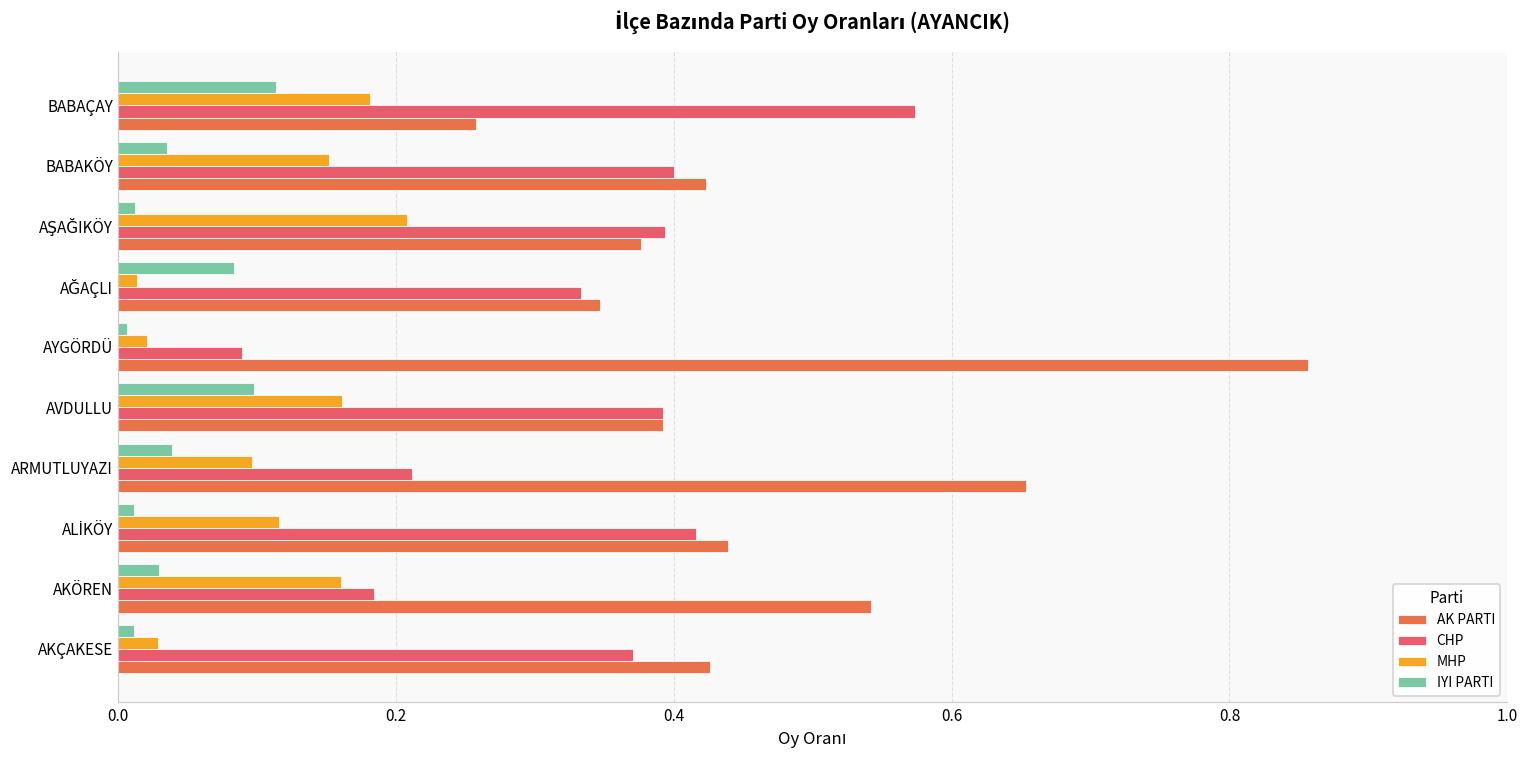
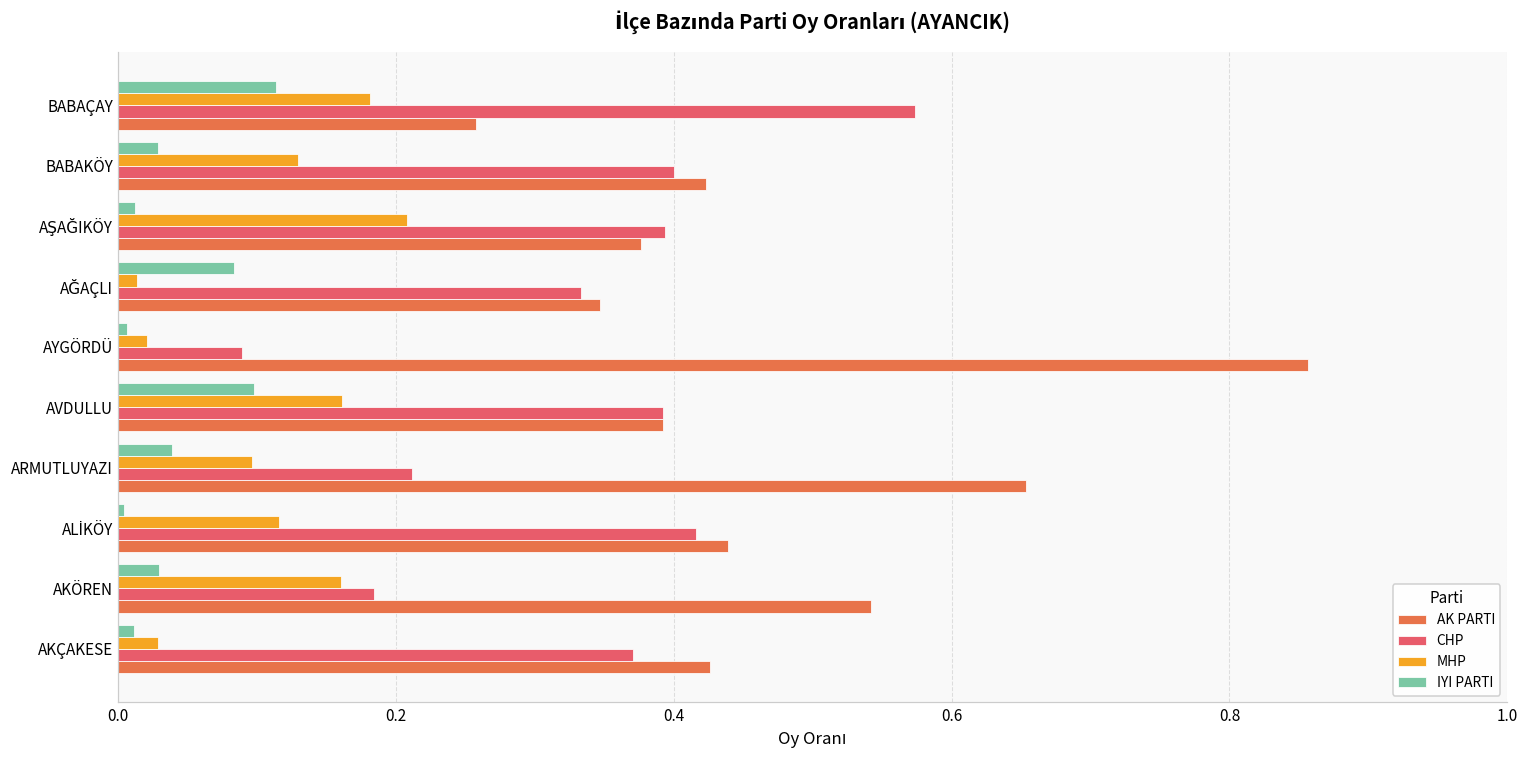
IYI PARTI, BABAKÖY: 0.035 -> 0.029
MHP, BABAKÖY: 0.152 -> 0.129
IYI PARTI, ALİKÖY: 0.012 -> 0.004
